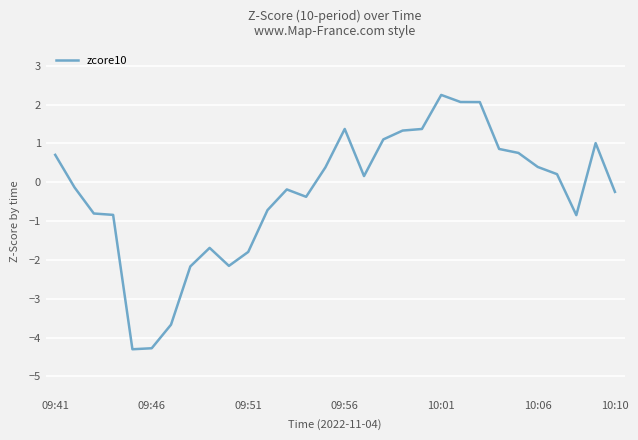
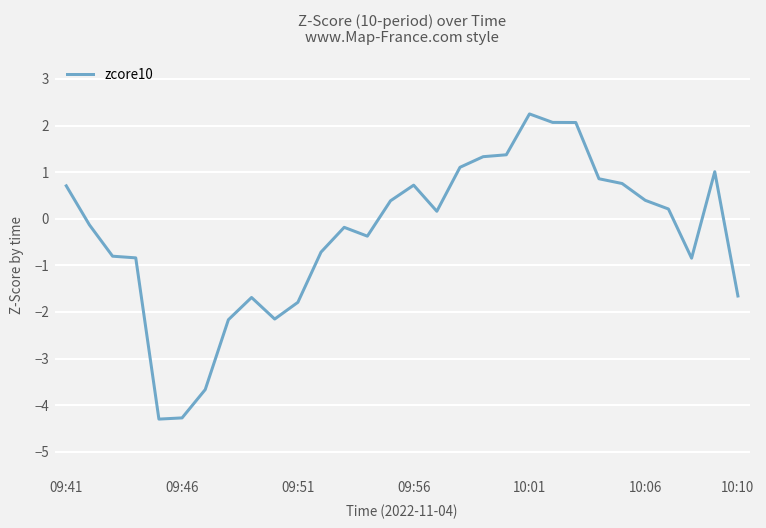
09:56: 1.4 -> 0.7
10:10: -0.2 -> -1.7
